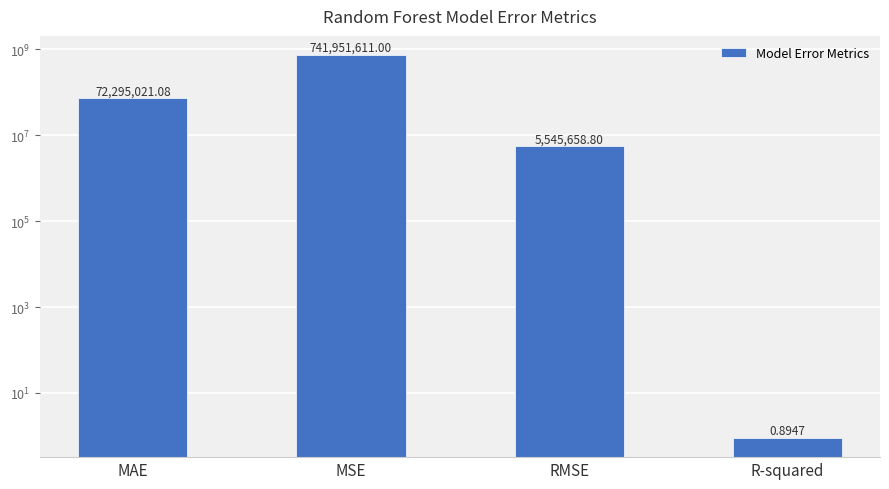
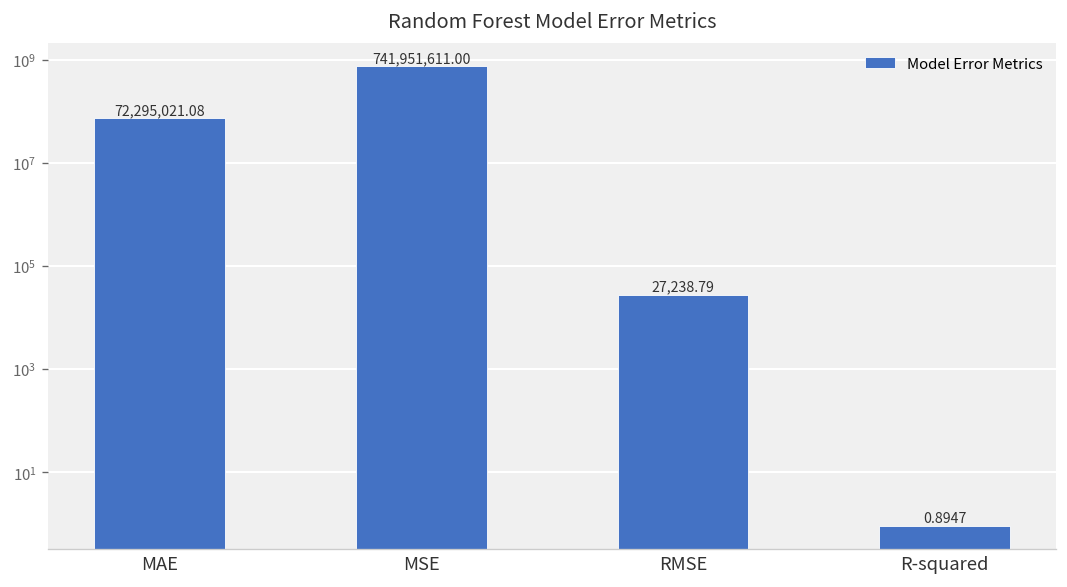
RMSE: 5,545,658.80 -> 27,238.79
